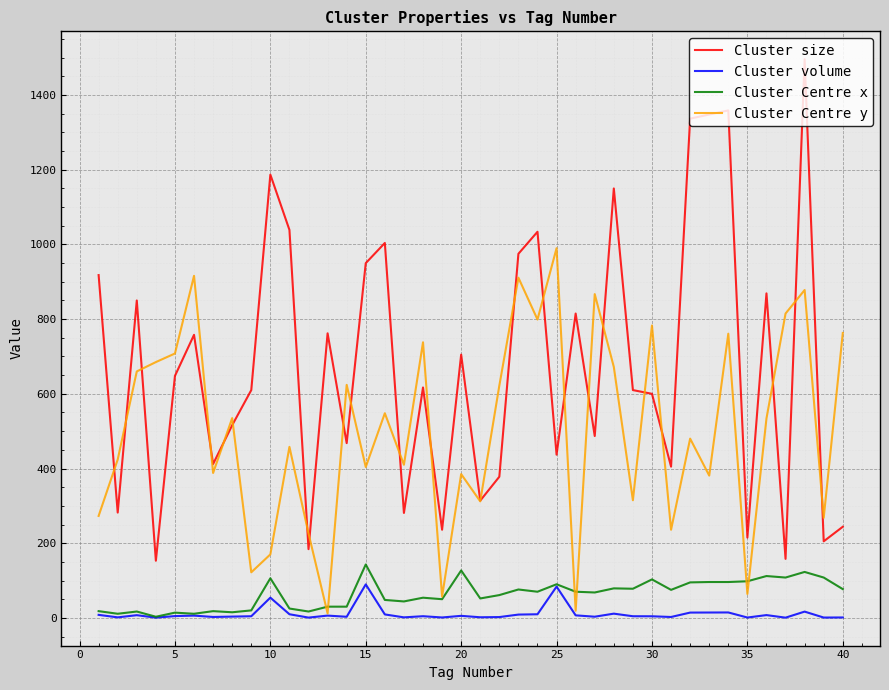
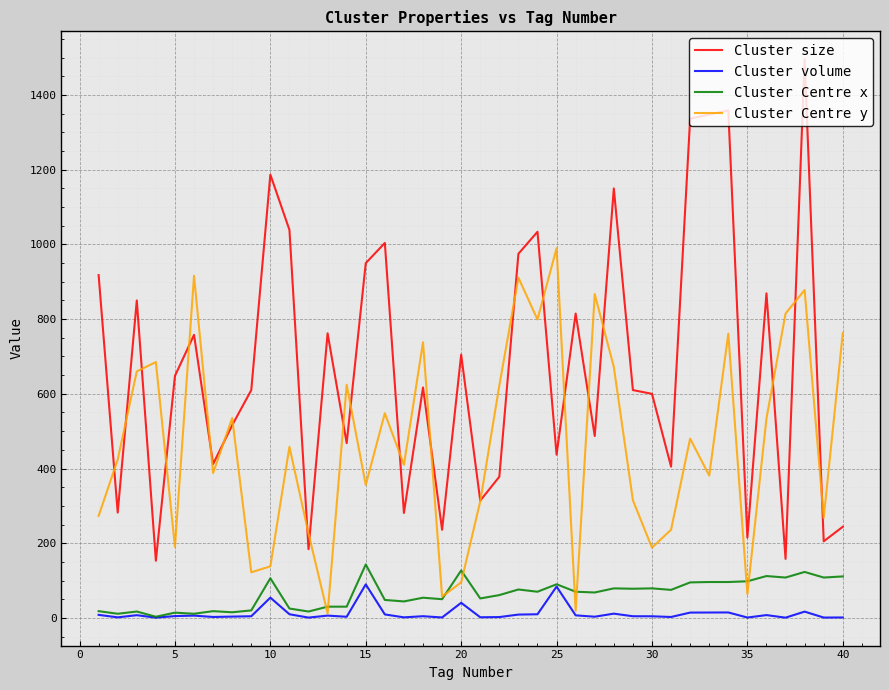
Cluster Centre y, 5: 710 -> 190
Cluster Centre y, 10: 170 -> 140
Cluster Centre y, 15: 400 -> 360
Cluster volume, 20: 10 -> 40
Cluster Centre y, 20: 390 -> 100
Cluster Centre x, 30: 100 -> 80
Cluster Centre y, 30: 780 -> 190
Cluster Centre x, 40: 80 -> 110
